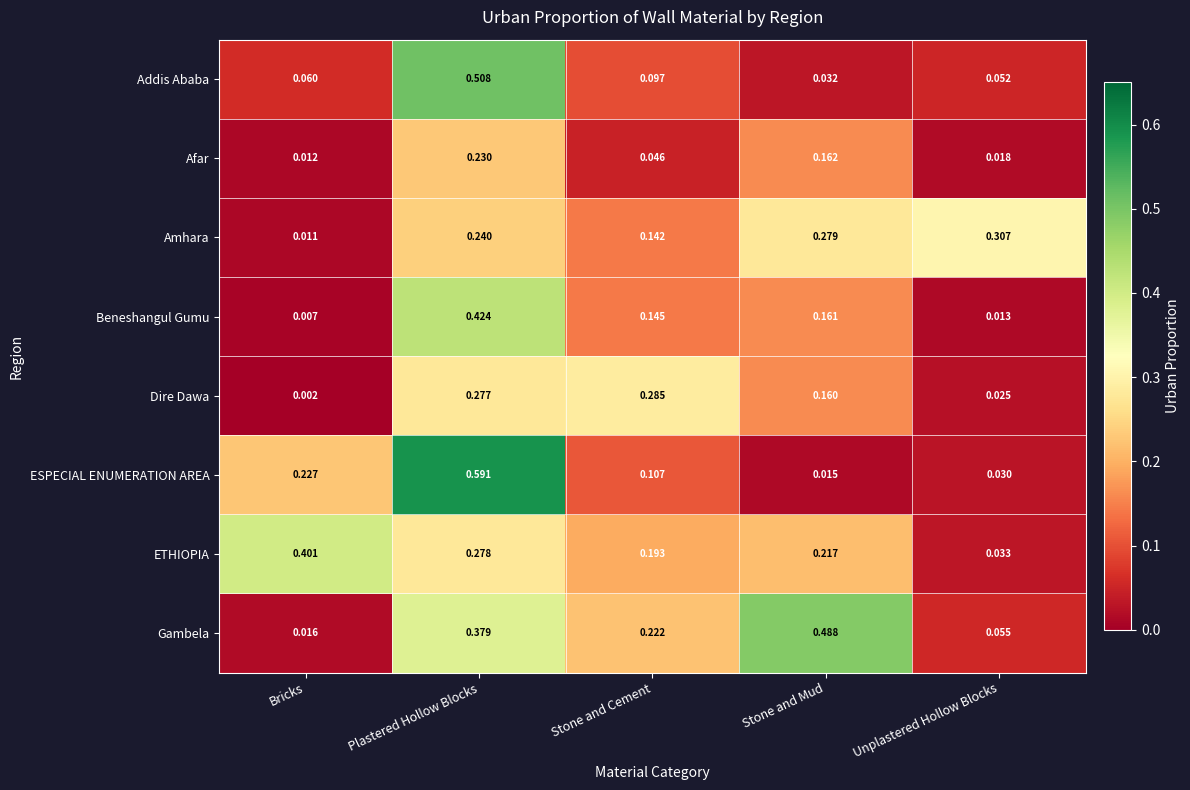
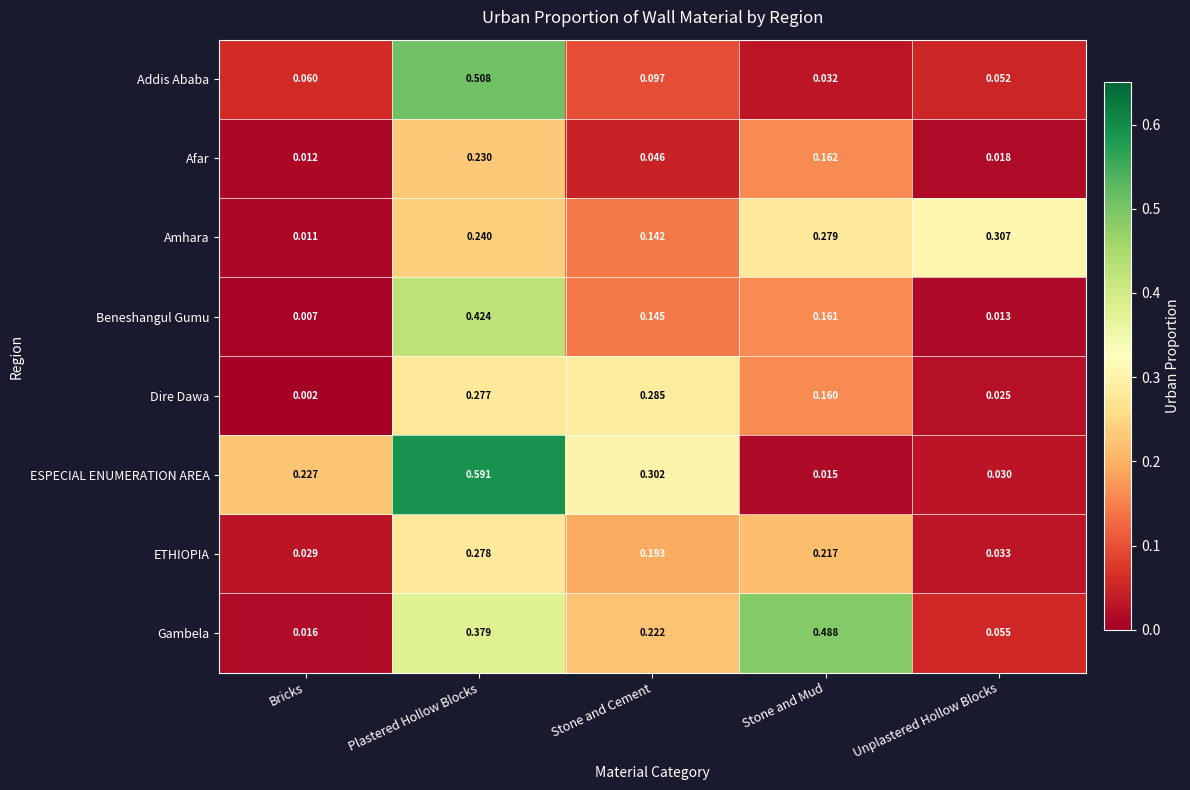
ESPECIAL ENUMERATION AREA, Stone and Cement: 0.107 -> 0.302
ETHIOPIA, Bricks: 0.401 -> 0.029
